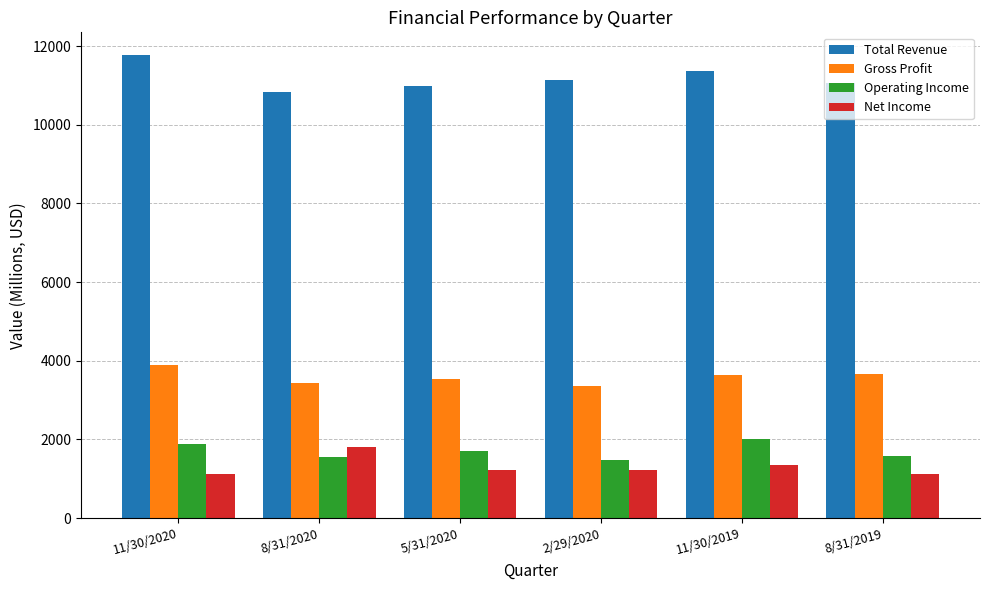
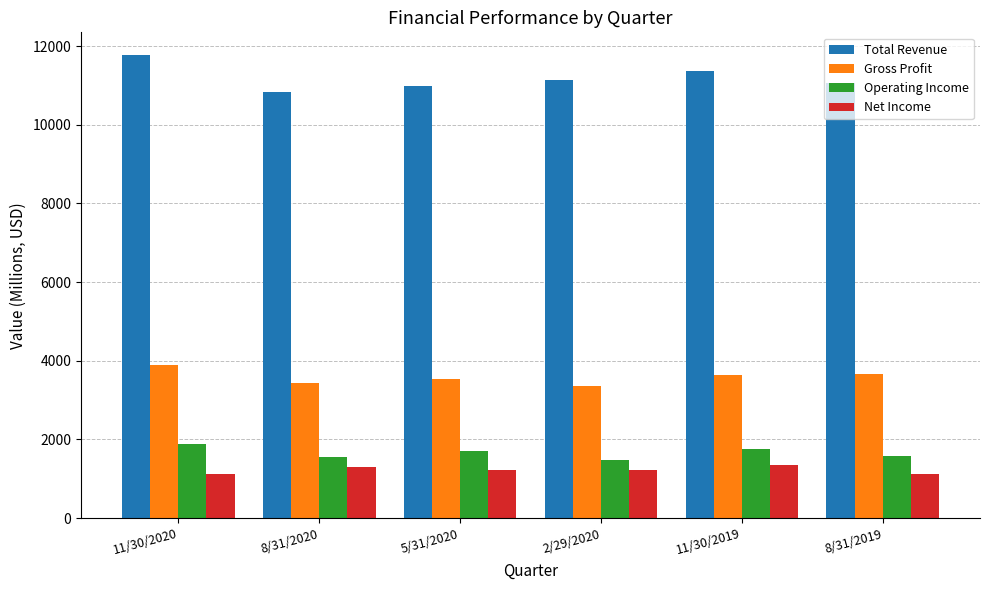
Net Income, 8/31/2020: 1800 -> 1300
Operating Income, 11/30/2019: 2000 -> 1800
